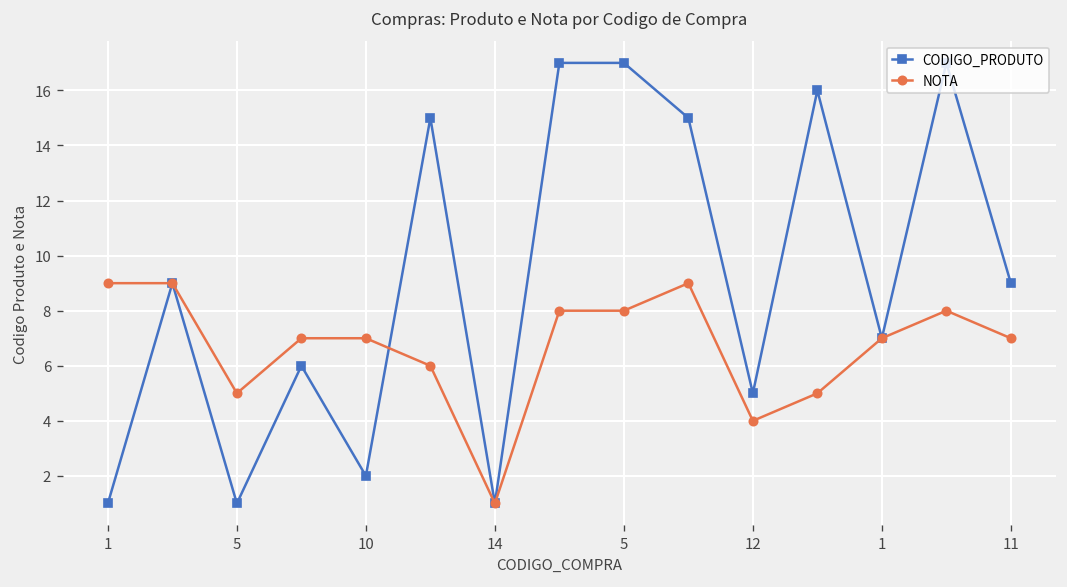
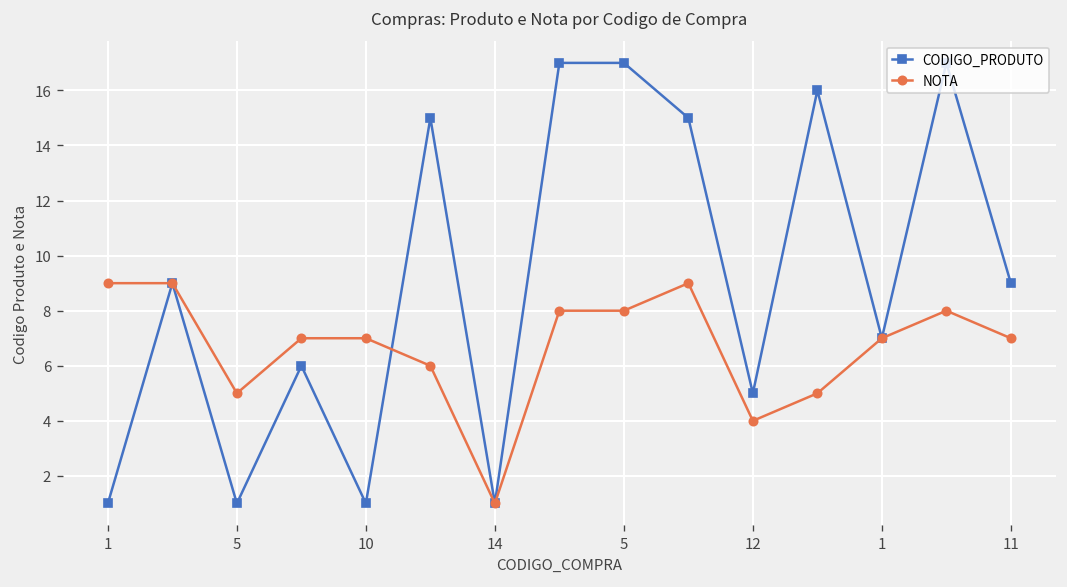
CODIGO_PRODUTO, 10: 2 -> 1
